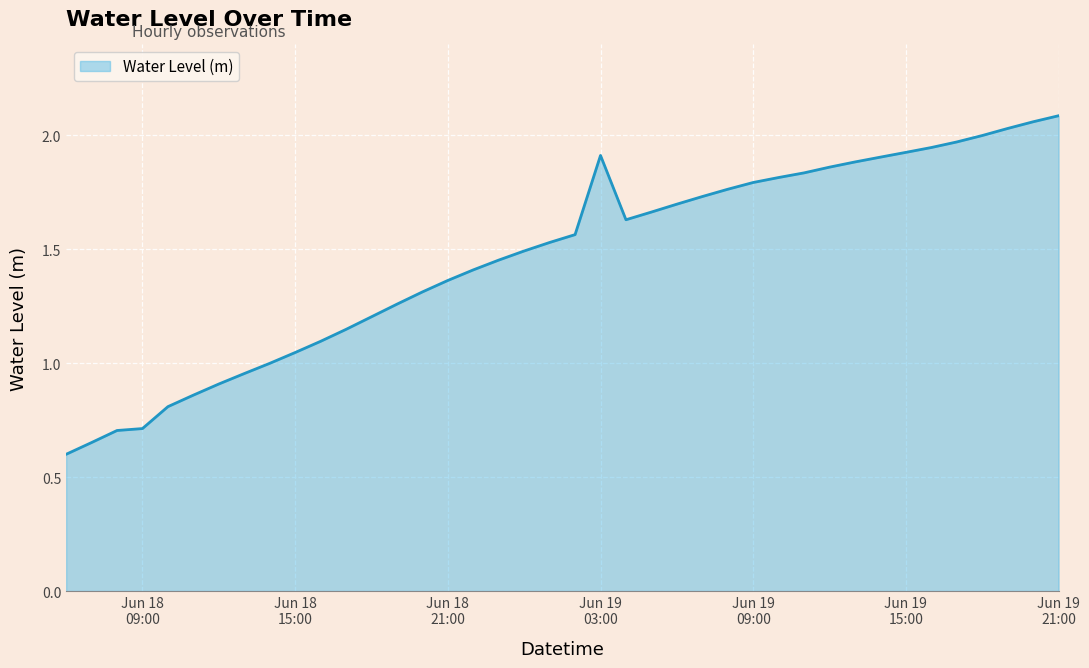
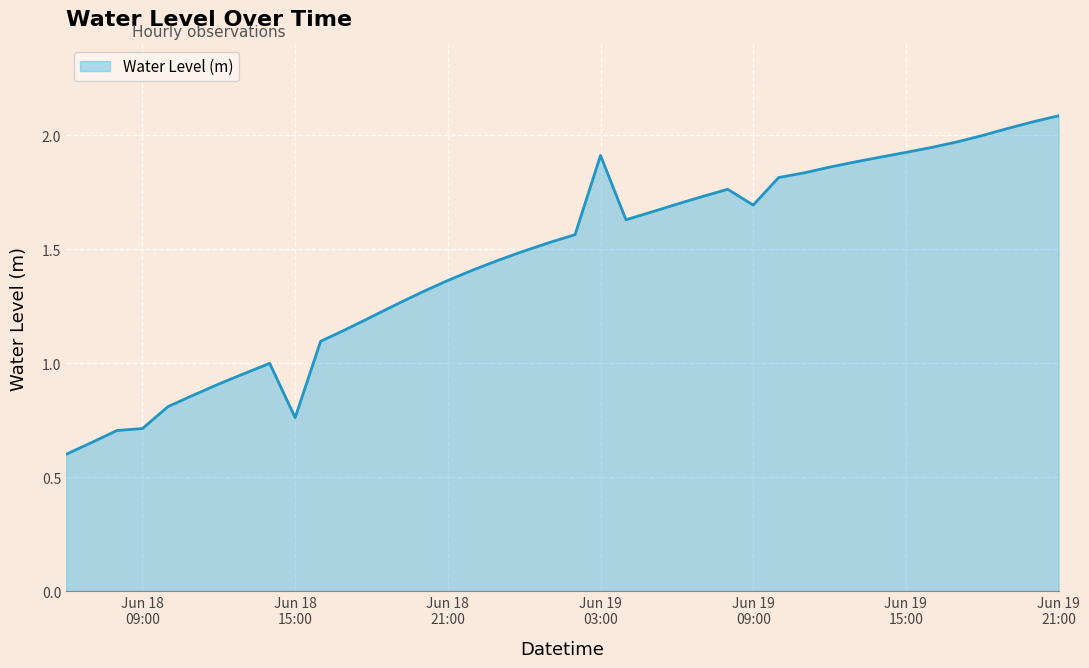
Jun 18 15:00: 1.05 -> 0.76
Jun 19 09:00: 1.79 -> 1.69
